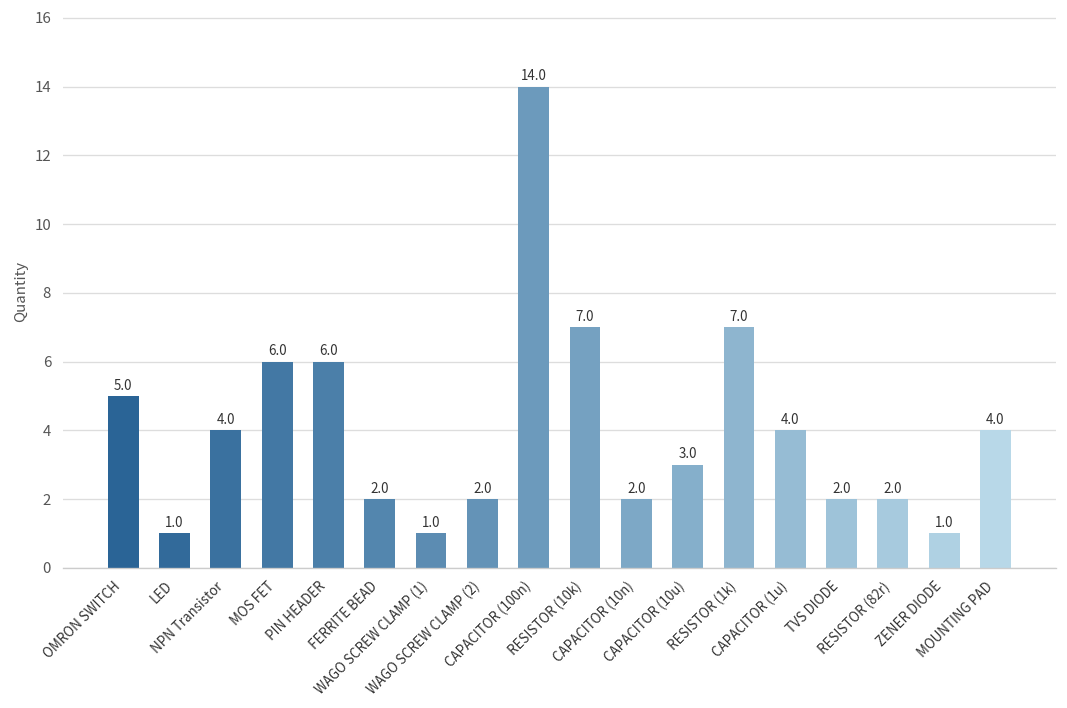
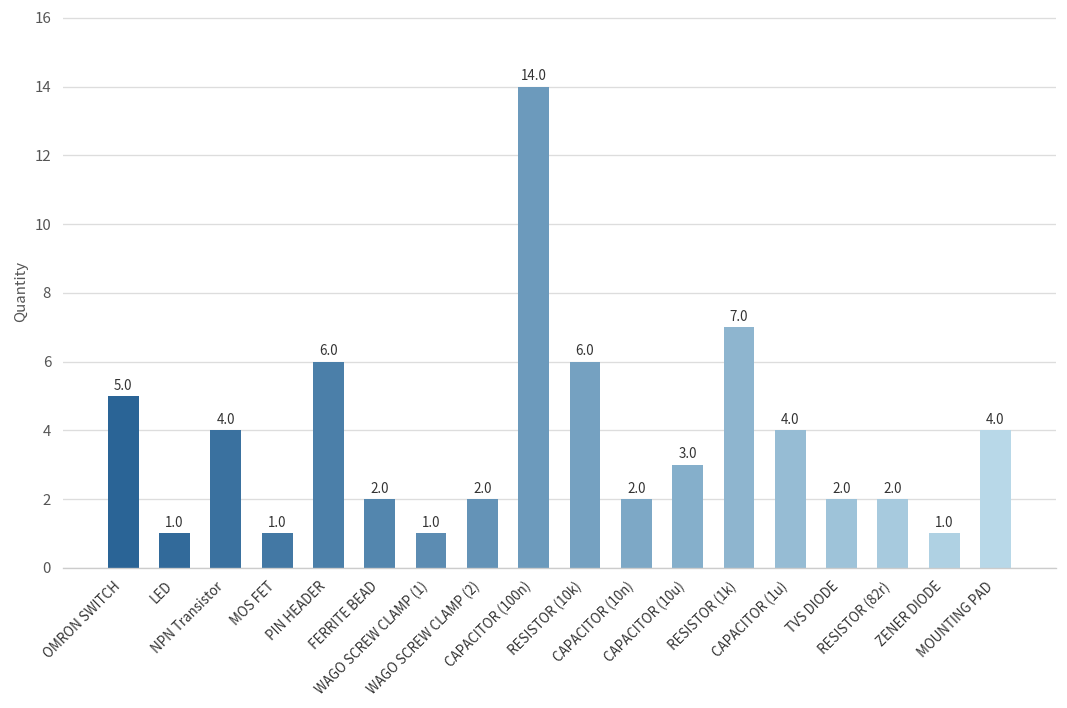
MOS FET: 6.0 -> 1.0
RESISTOR (10k): 7.0 -> 6.0
